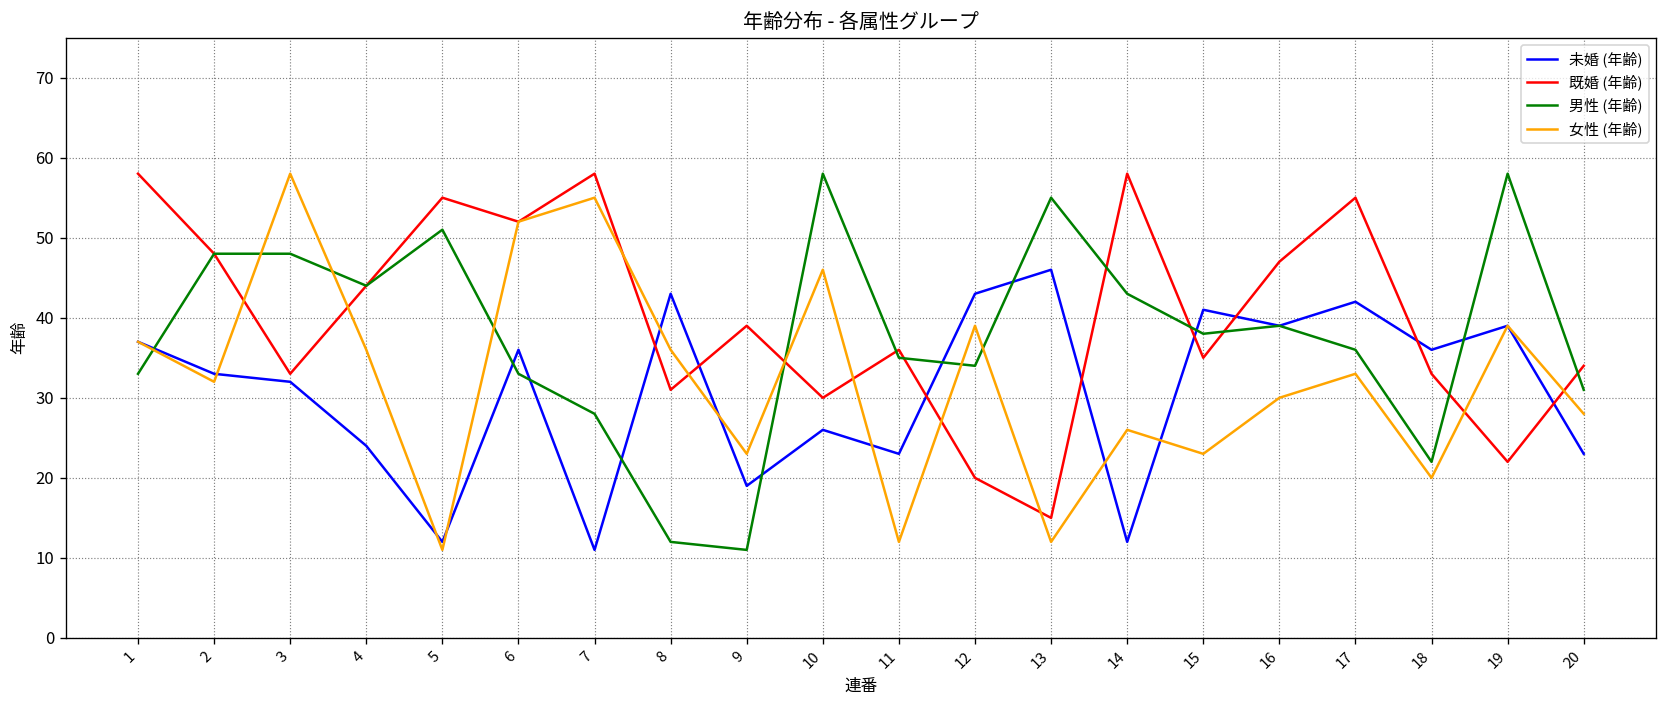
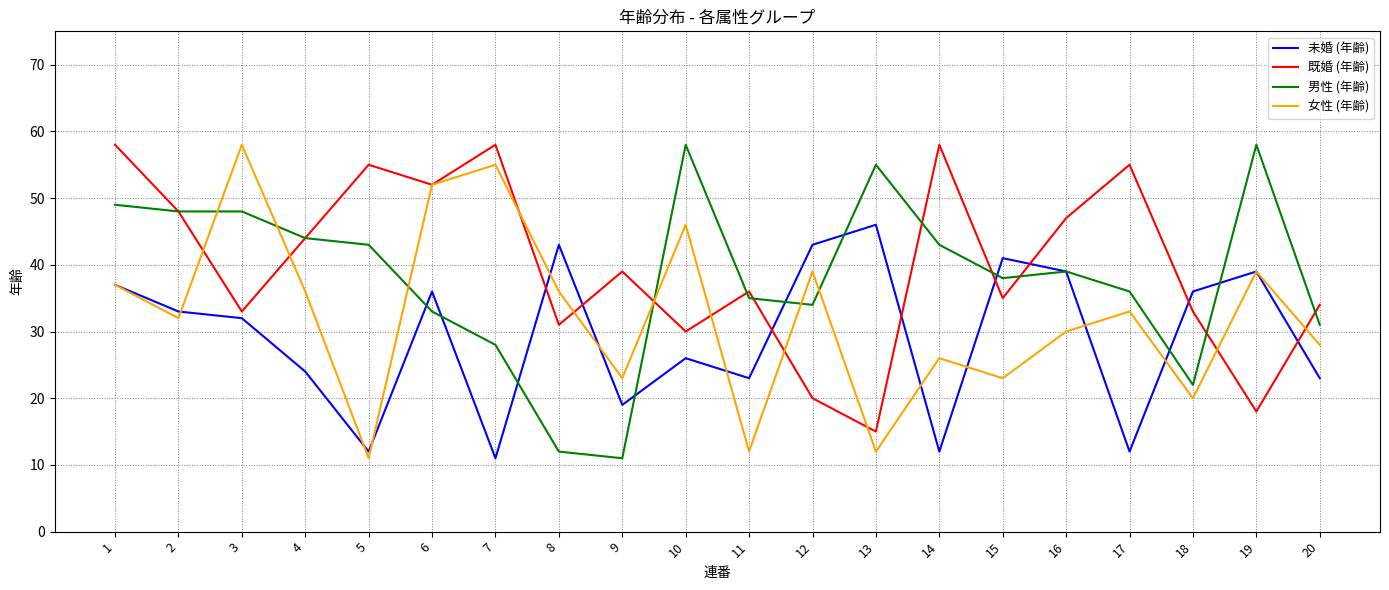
男性 (年齢), 1: 33 -> 49
男性 (年齢), 5: 51 -> 43
未婚 (年齢), 17: 42 -> 12
既婚 (年齢), 19: 22 -> 18
